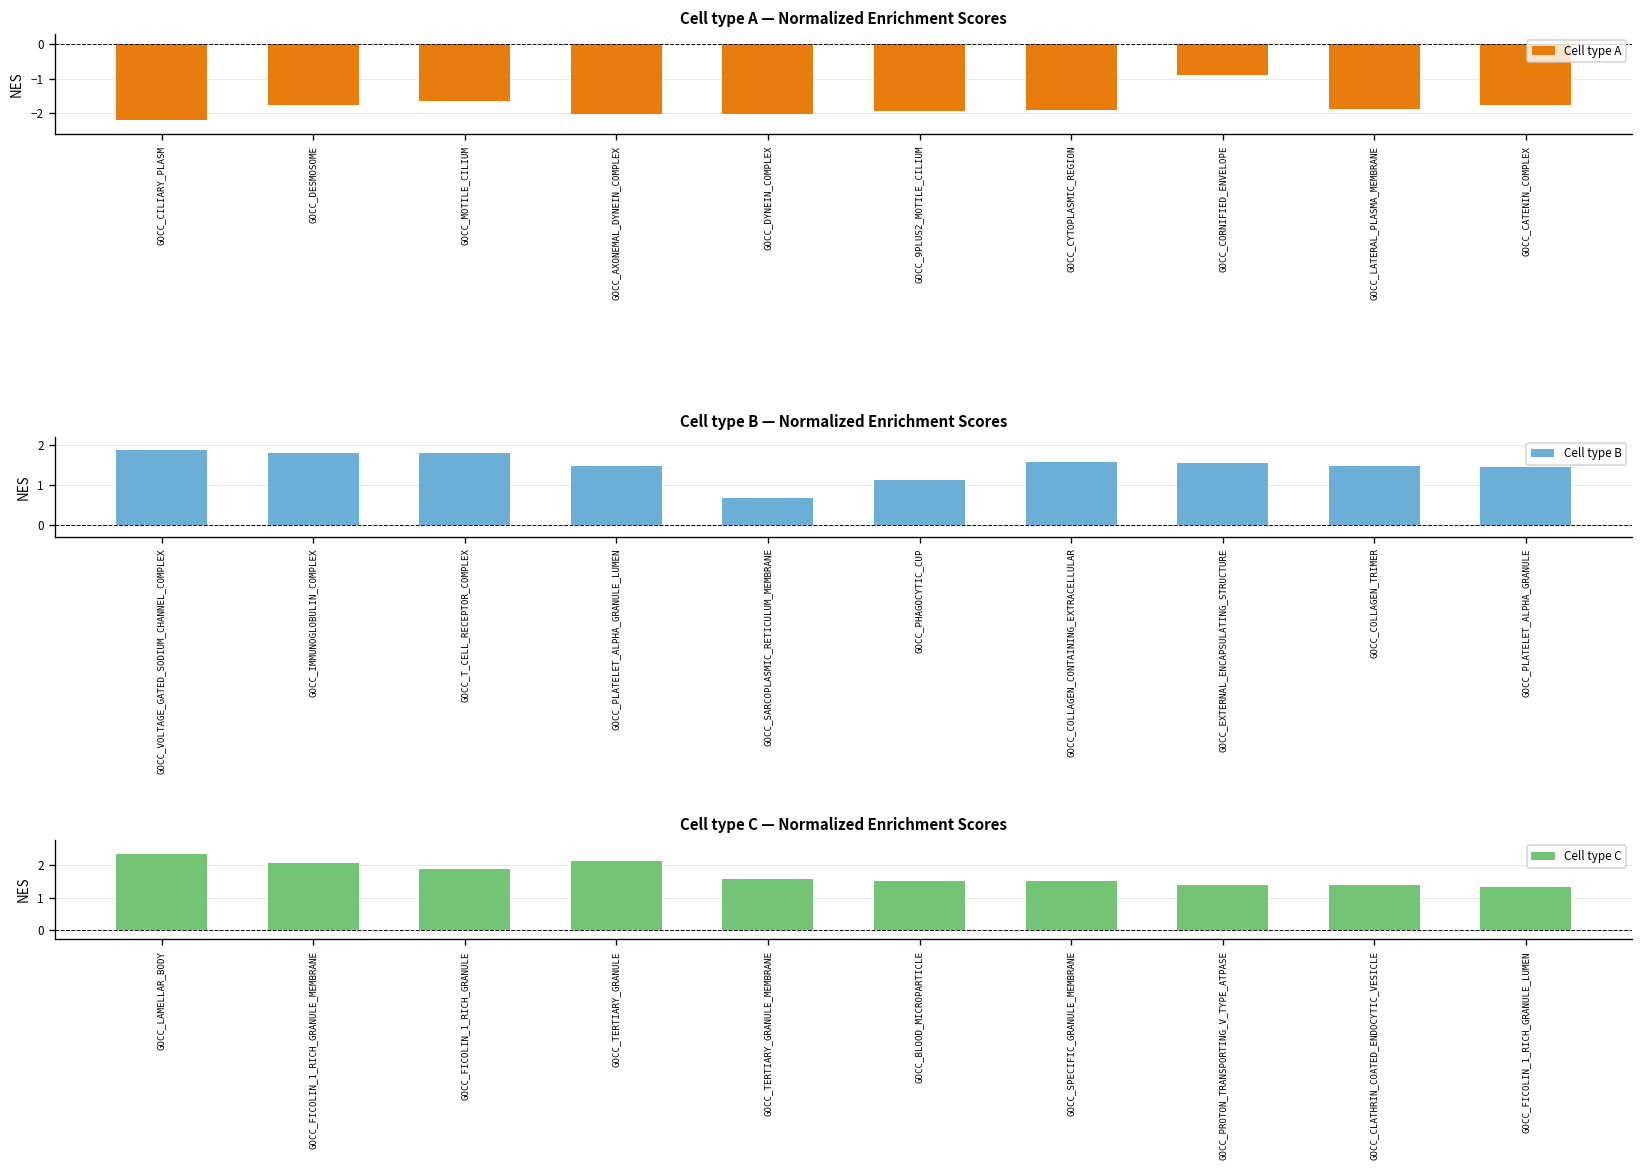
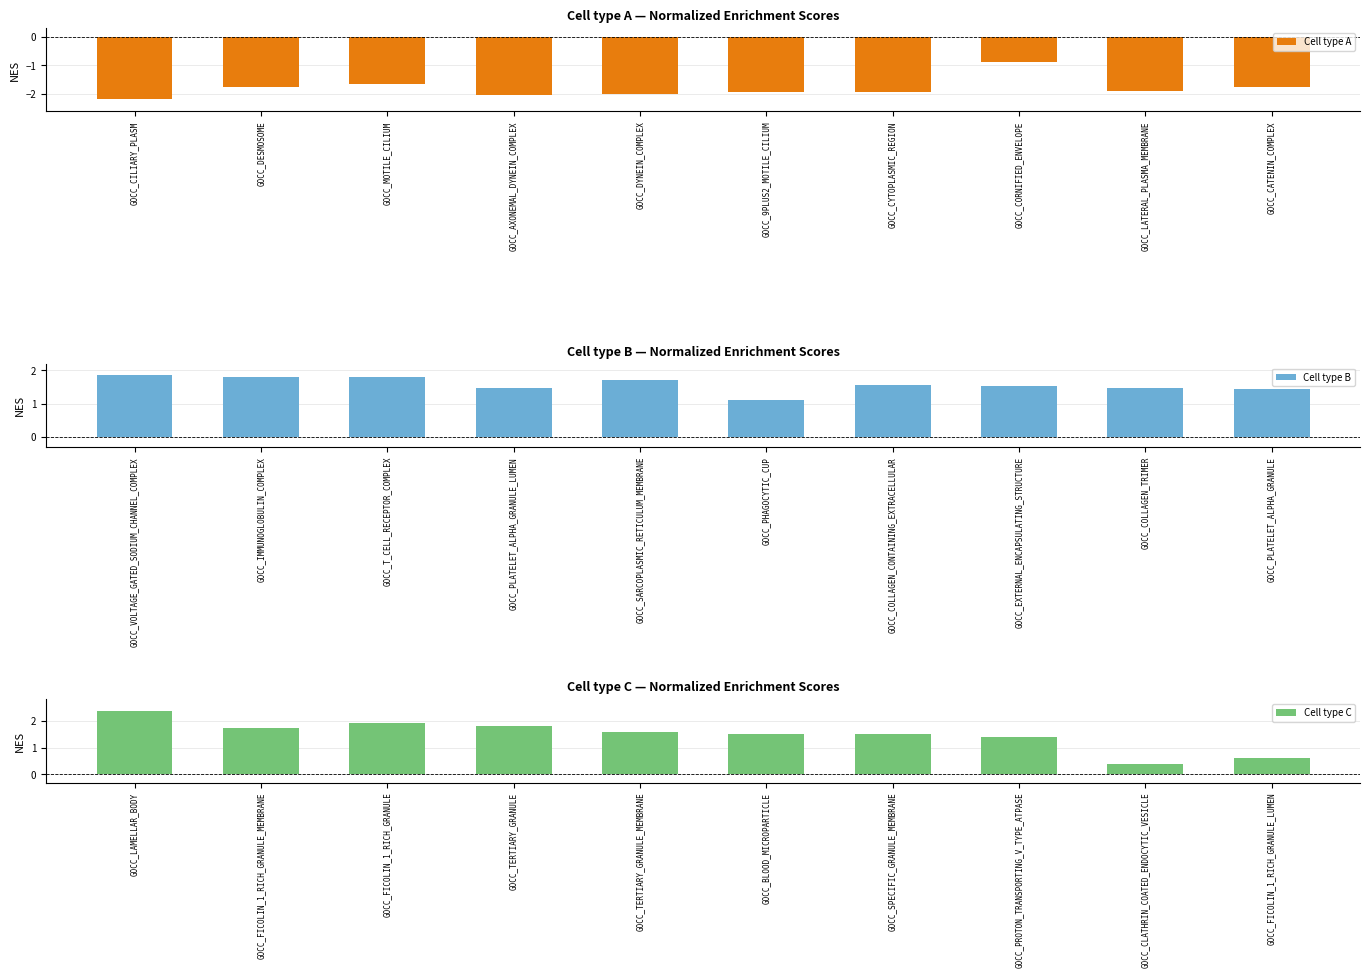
Cell type B — Normalized Enrichment Scores, GOCC_SARCOPLASMIC_RETICULUM_MEMBRANE: 0.7 -> 1.7
Cell type C — Normalized Enrichment Scores, GOCC_FICOLIN_1_RICH_GRANULE_MEMBRANE: 2.1 -> 1.7
Cell type C — Normalized Enrichment Scores, GOCC_TERTIARY_GRANULE: 2.1 -> 1.8
Cell type C — Normalized Enrichment Scores, GOCC_CLATHRIN_COATED_ENDOCYTIC_VESICLE: 1.4 -> 0.4
Cell type C — Normalized Enrichment Scores, GOCC_FICOLIN_1_RICH_GRANULE_LUMEN: 1.3 -> 0.6
